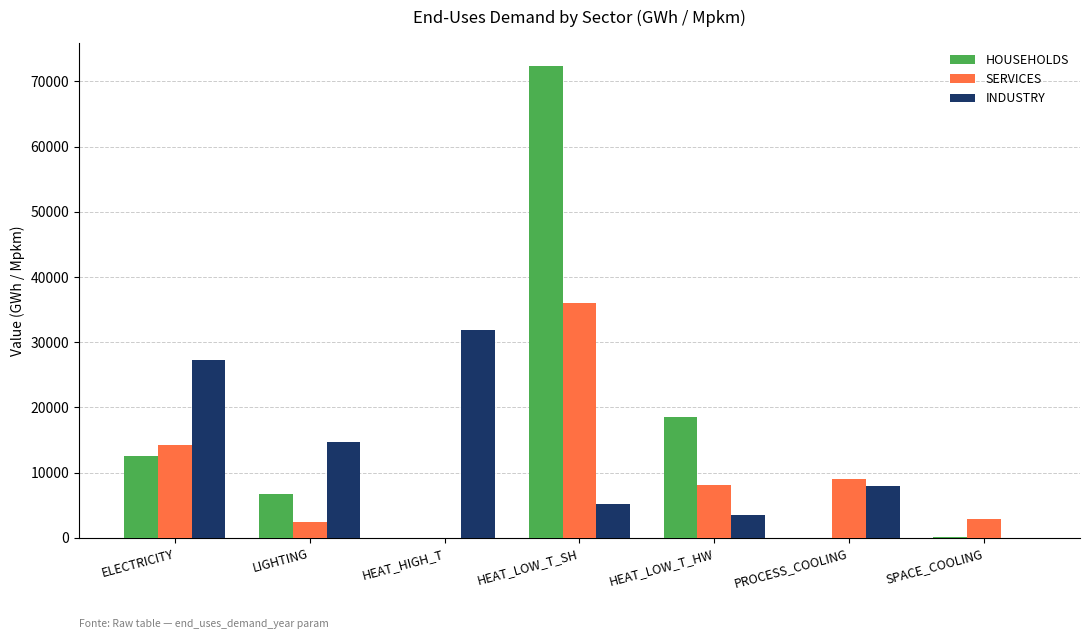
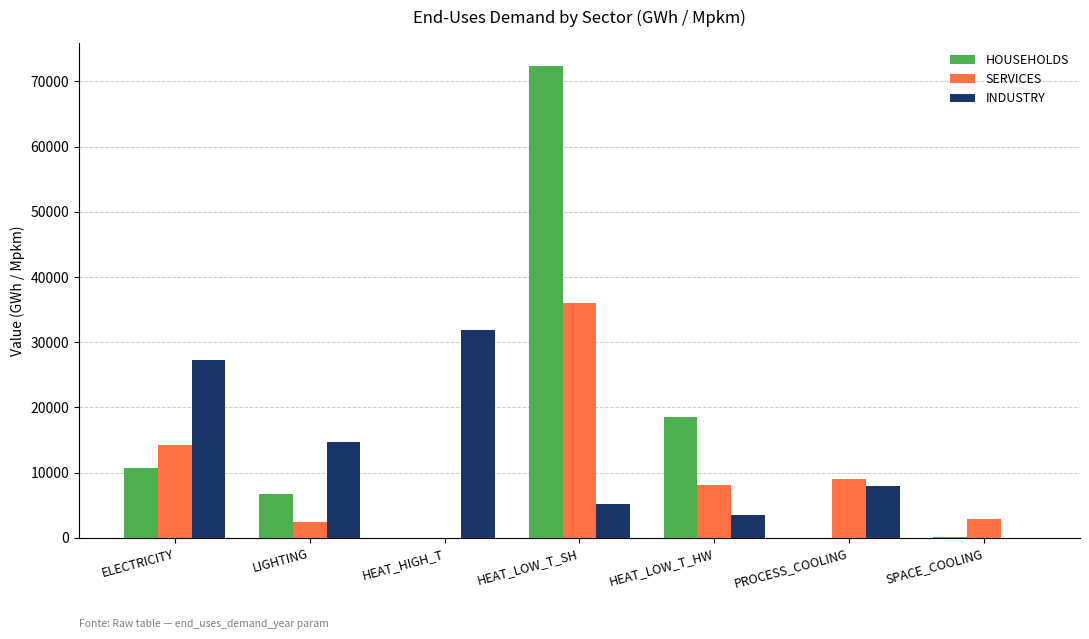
HOUSEHOLDS, ELECTRICITY: 13000 -> 11000
